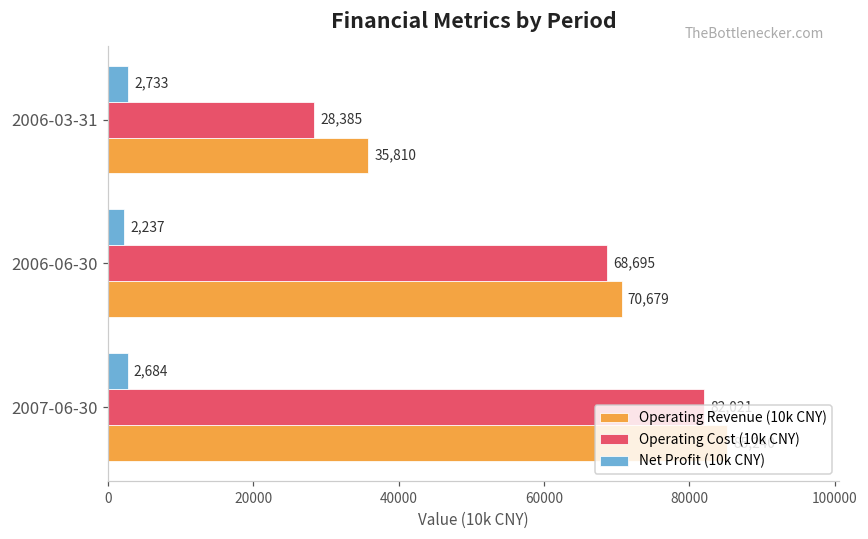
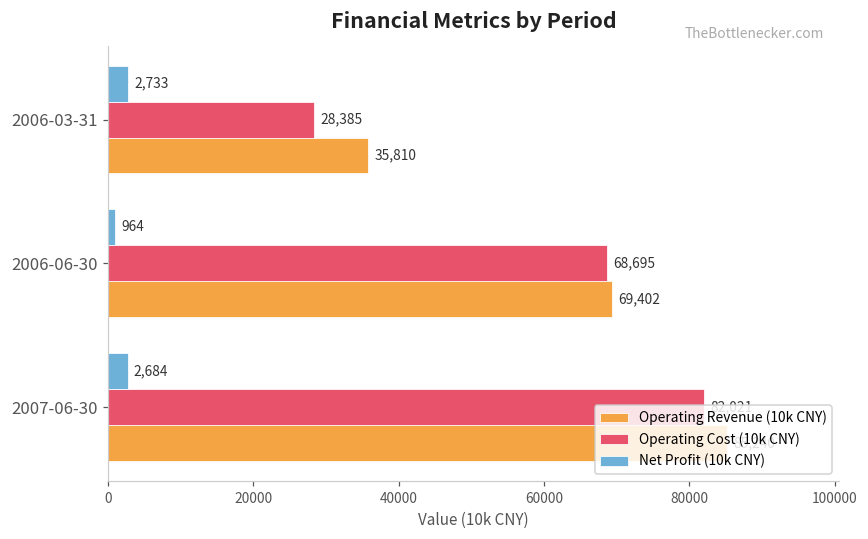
Net Profit (10k CNY), 2006-06-30: 2,237 -> 964
Operating Revenue (10k CNY), 2006-06-30: 70,679 -> 69,402
